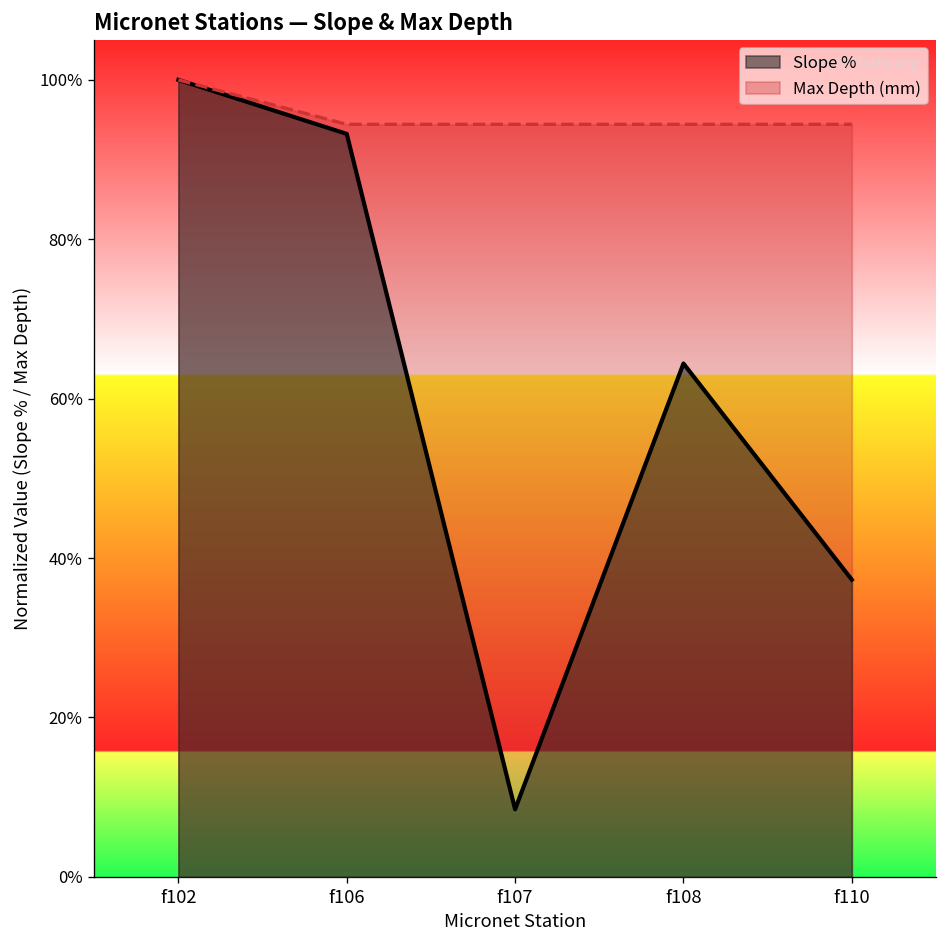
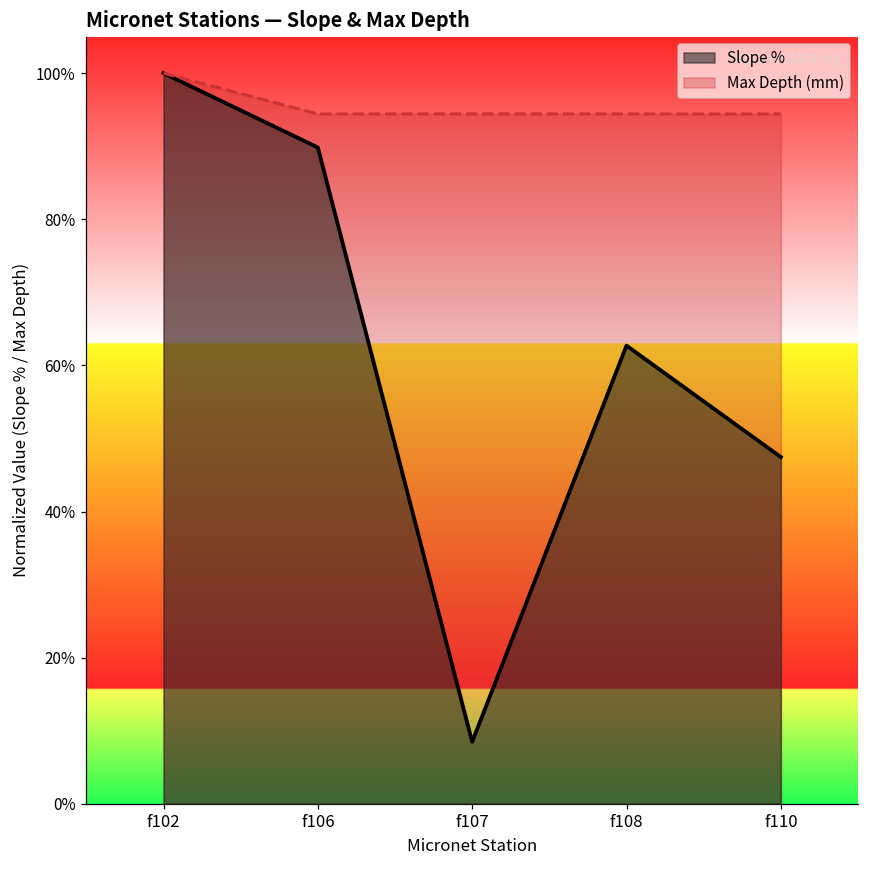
Slope %, f106: 93% -> 90%
Slope %, f108: 64% -> 63%
Slope %, f110: 37% -> 47%
